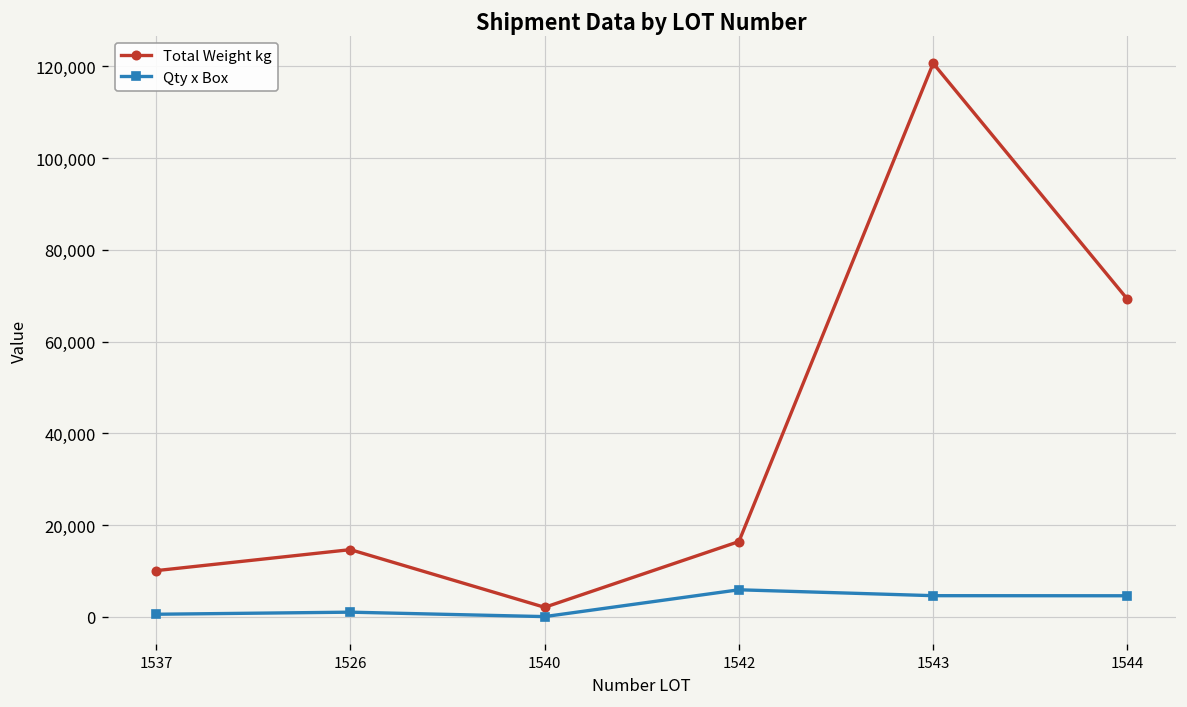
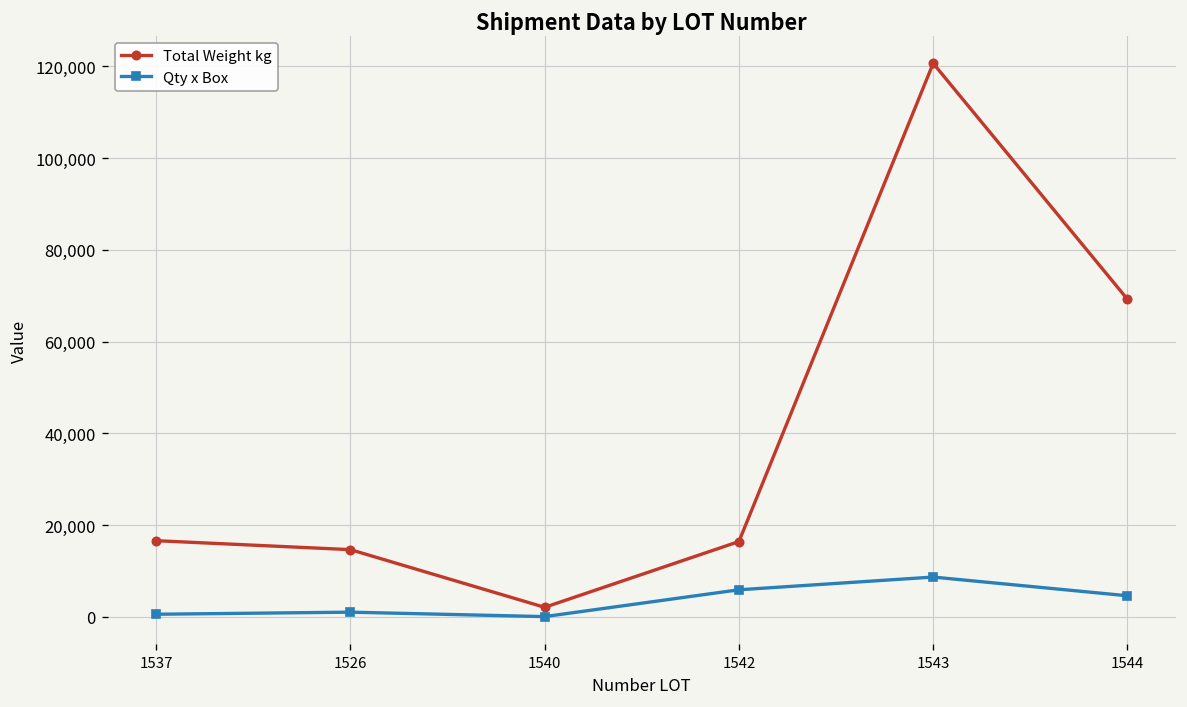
Total Weight kg, 1537: 10,000 -> 17,000
Qty x Box, 1543: 5,000 -> 9,000
